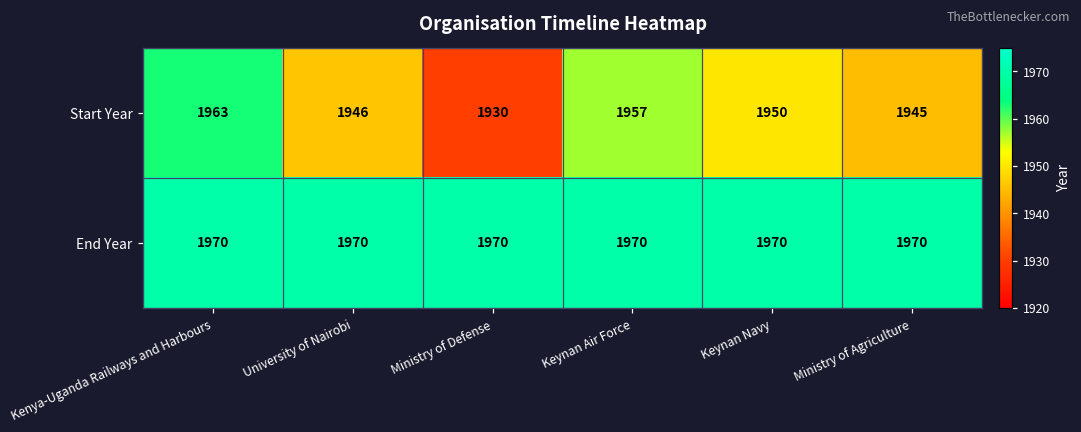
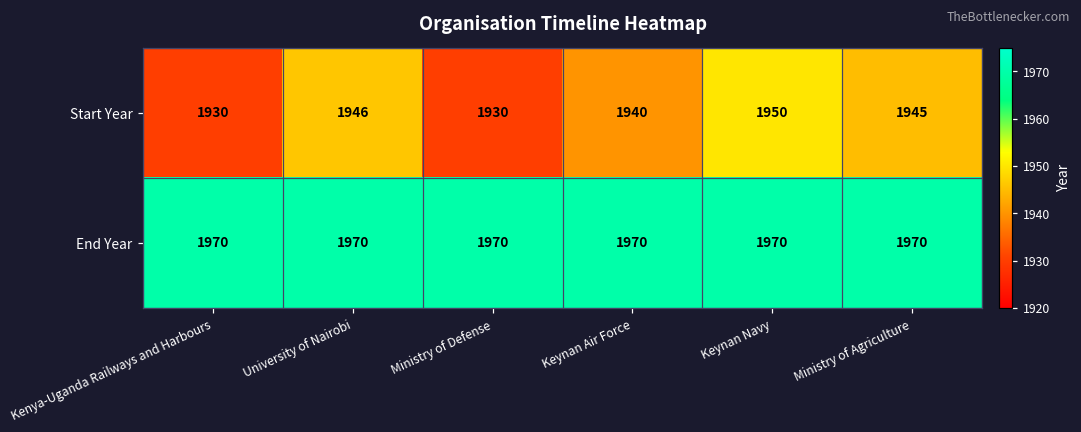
Start Year, Kenya-Uganda Railways and Harbours: 1963 -> 1930
Start Year, Keynan Air Force: 1957 -> 1940
